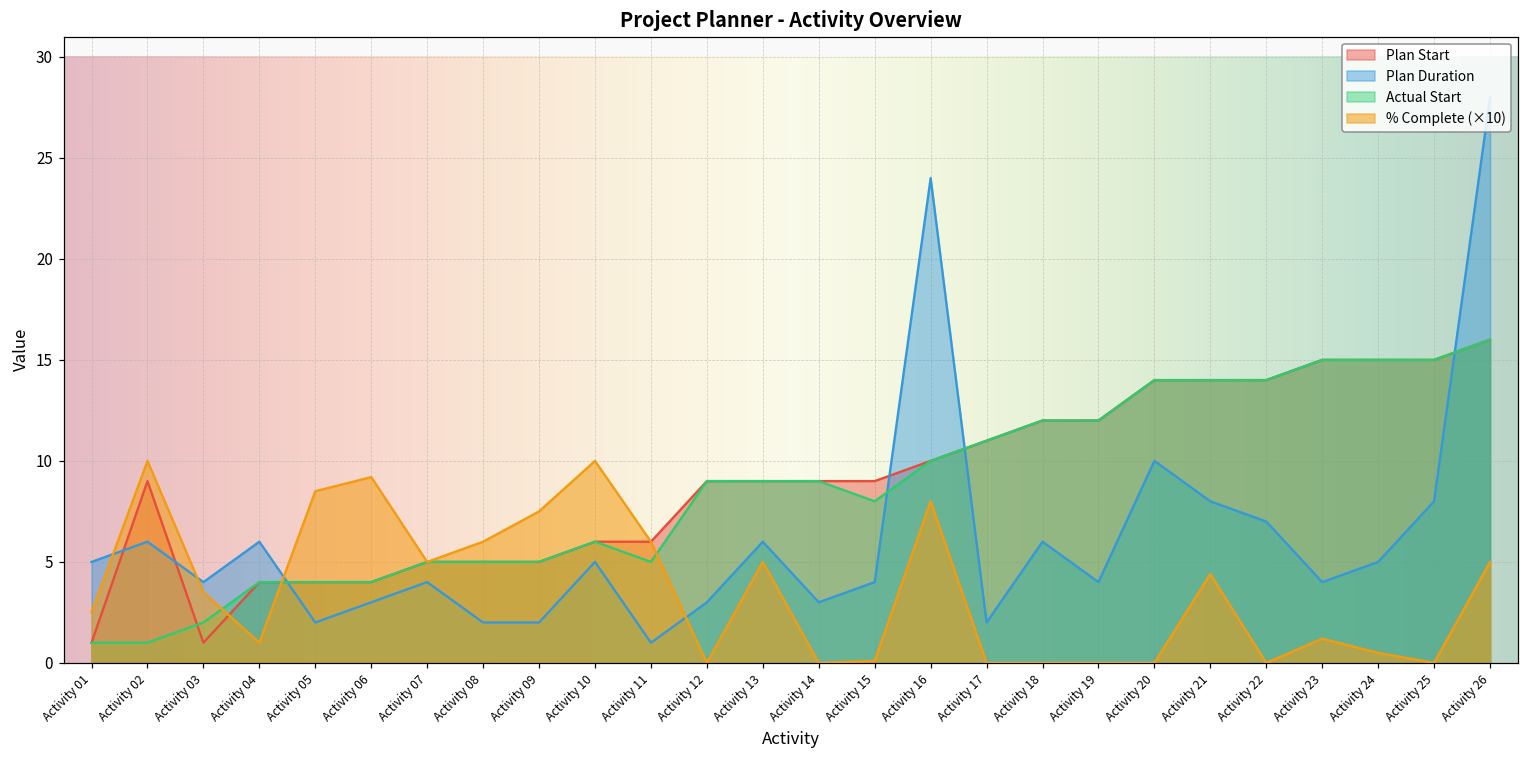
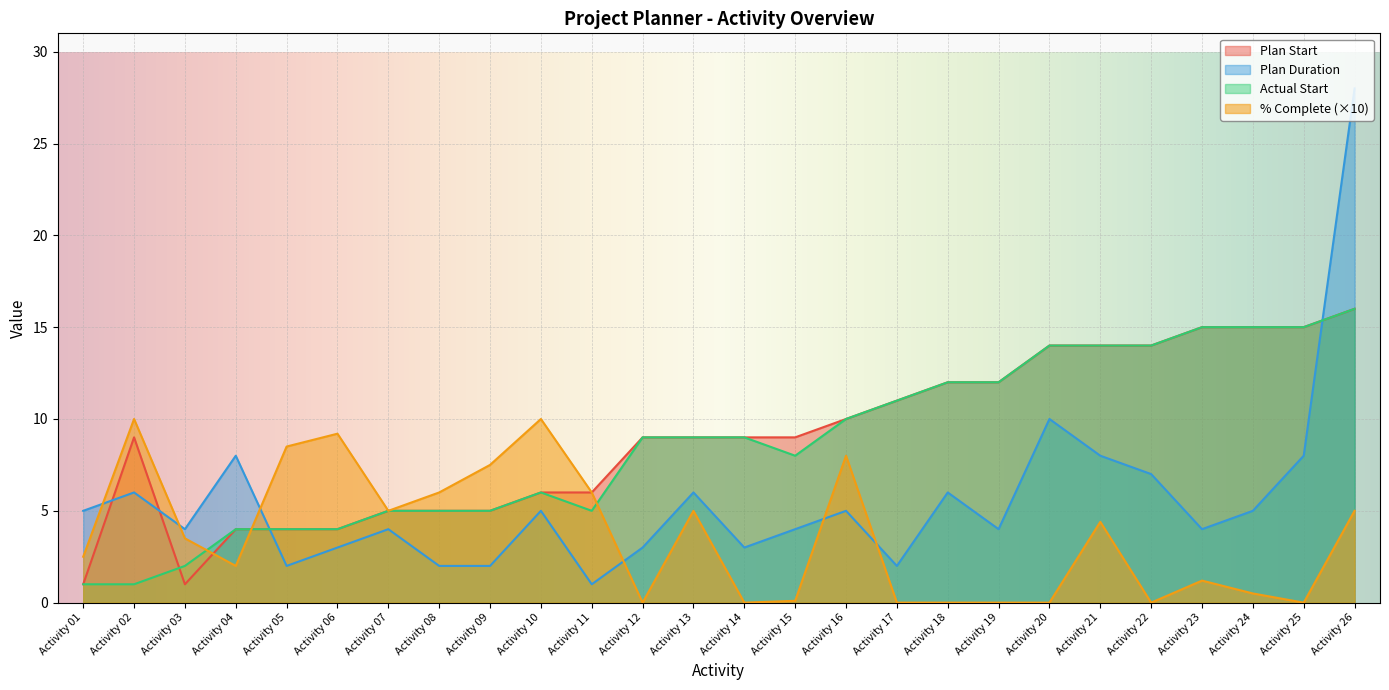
Plan Duration, Activity 04: 6 -> 8
% Complete (×10), Activity 04: 1.0 -> 2.0
Plan Duration, Activity 16: 24 -> 5
